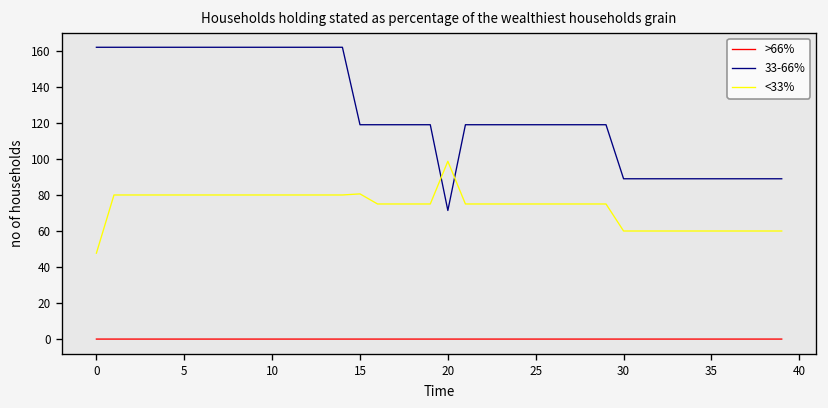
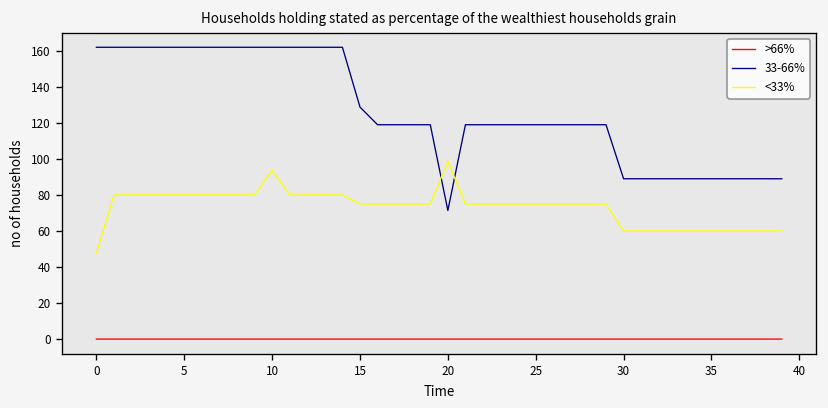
<33%, 10: 80 -> 94
33-66%, 15: 119 -> 129
<33%, 15: 81 -> 75
